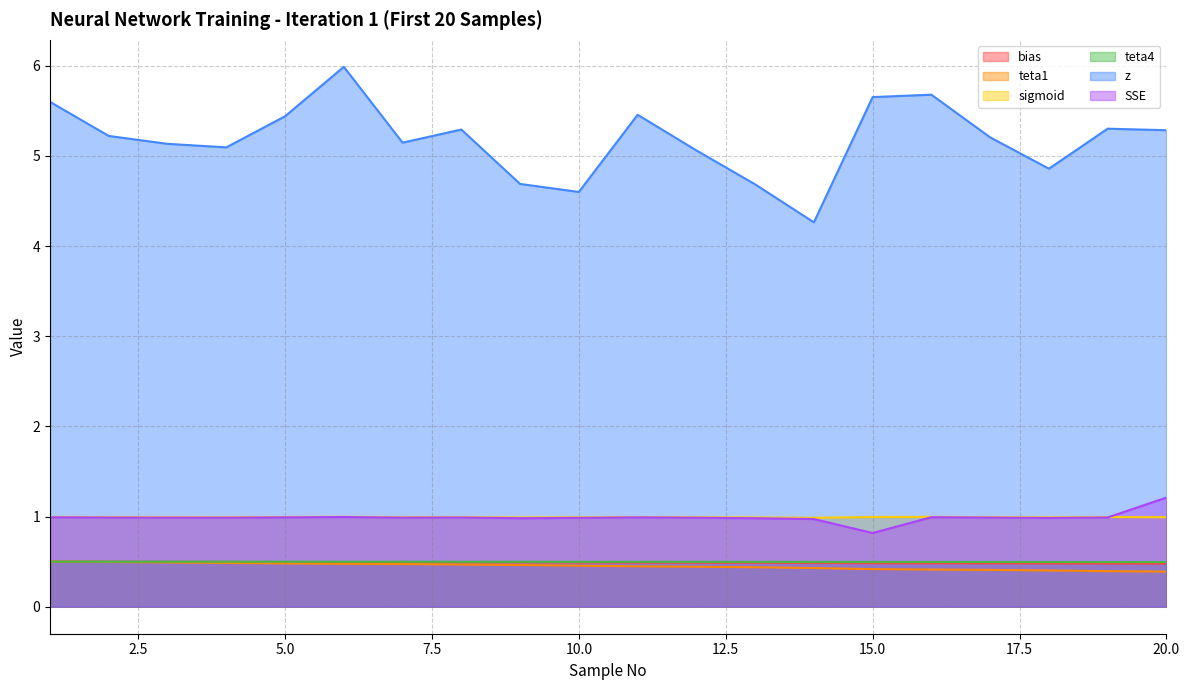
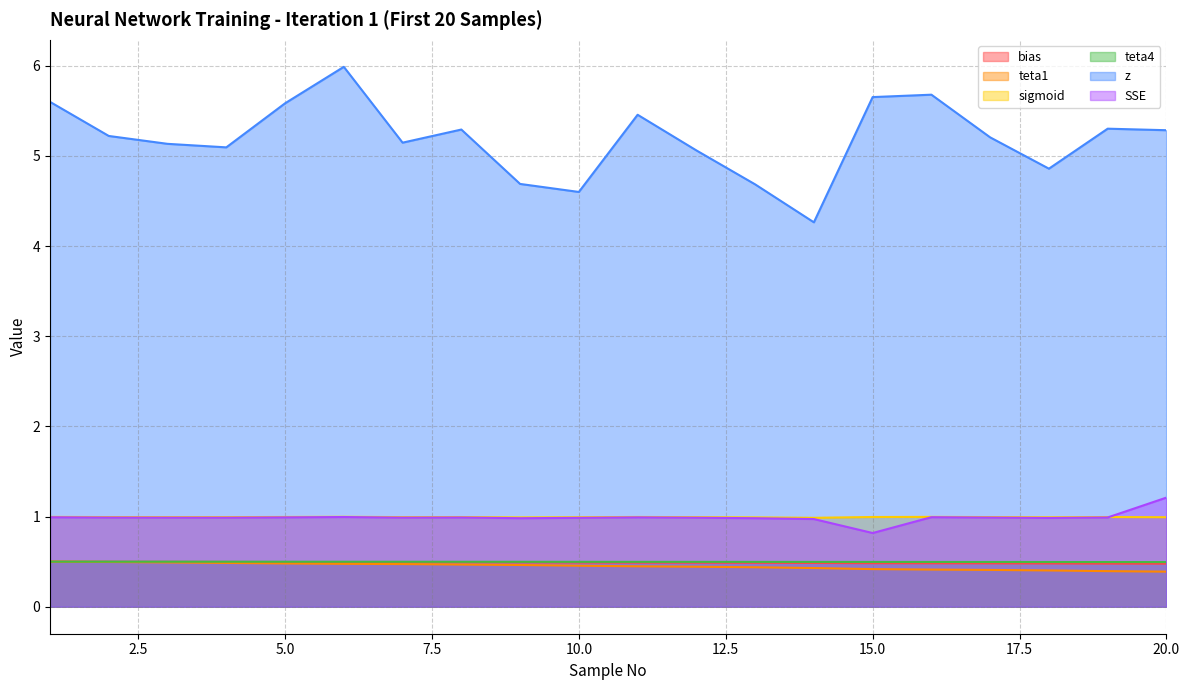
z, 5.0: 5.4 -> 5.6
